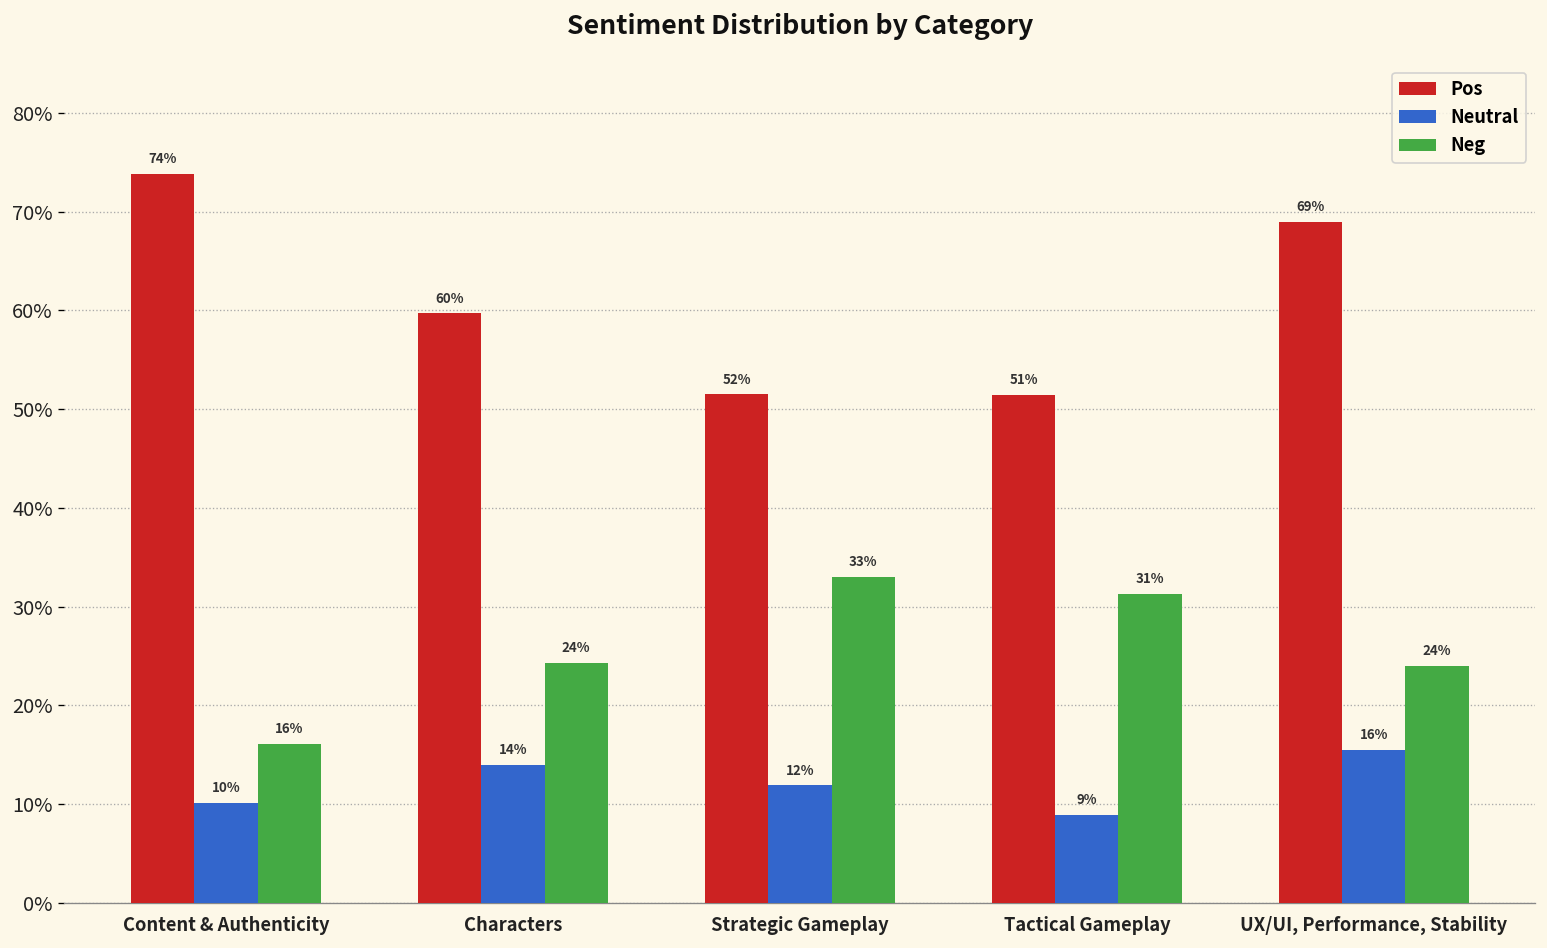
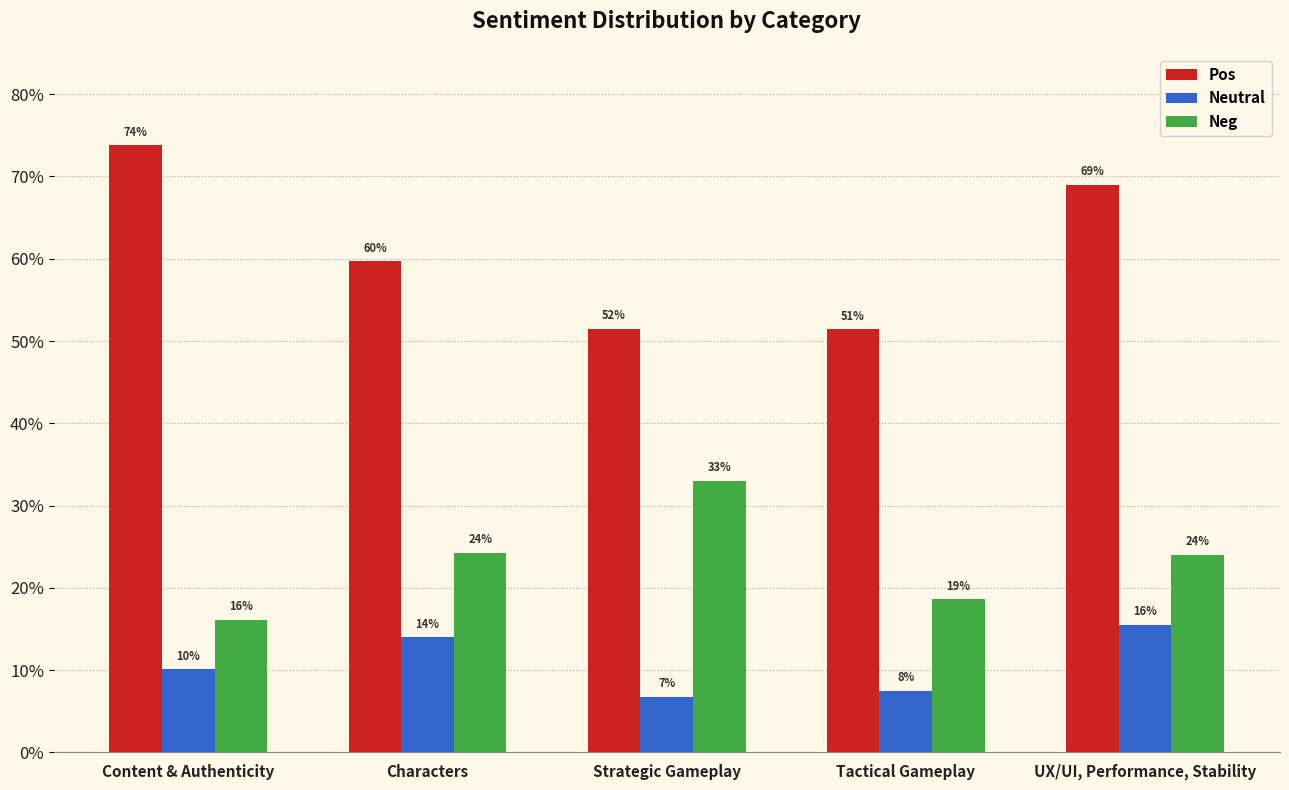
Neutral, Strategic Gameplay: 12% -> 7%
Neutral, Tactical Gameplay: 9% -> 8%
Neg, Tactical Gameplay: 31% -> 19%
